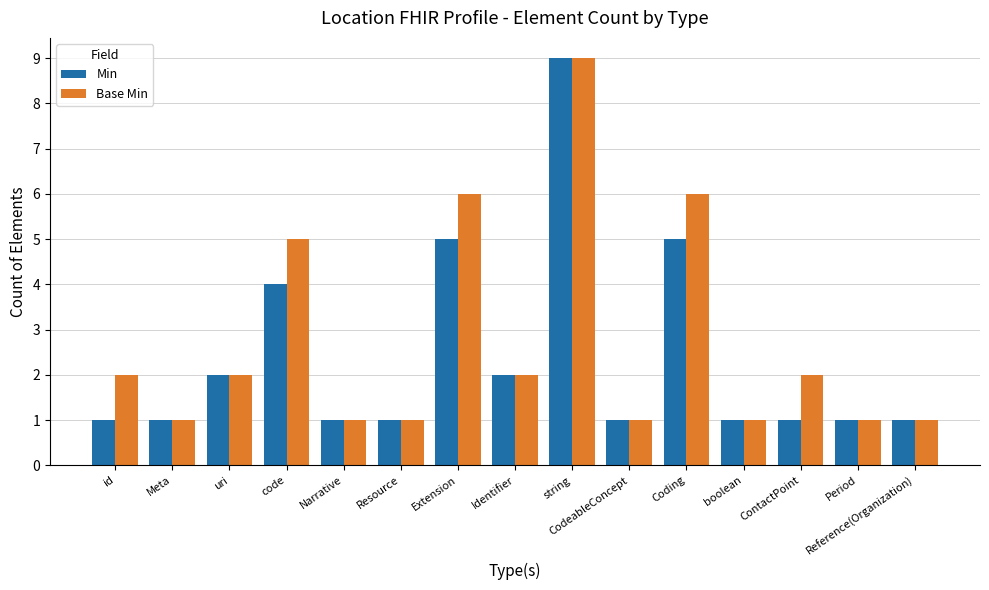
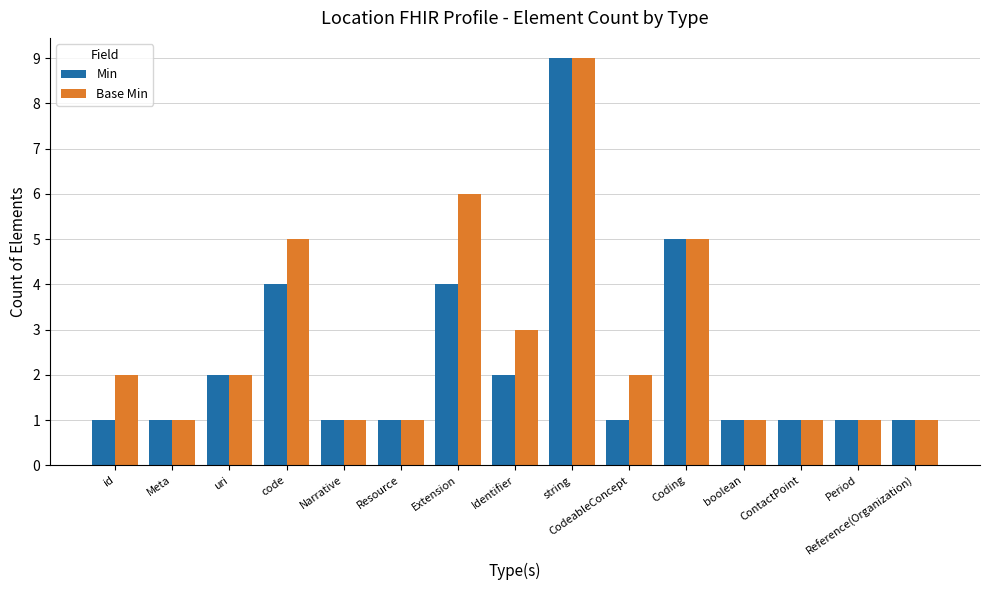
Min, Extension: 5 -> 4
Base Min, Identifier: 2 -> 3
Base Min, CodeableConcept: 1 -> 2
Base Min, Coding: 6 -> 5
Base Min, ContactPoint: 2 -> 1
